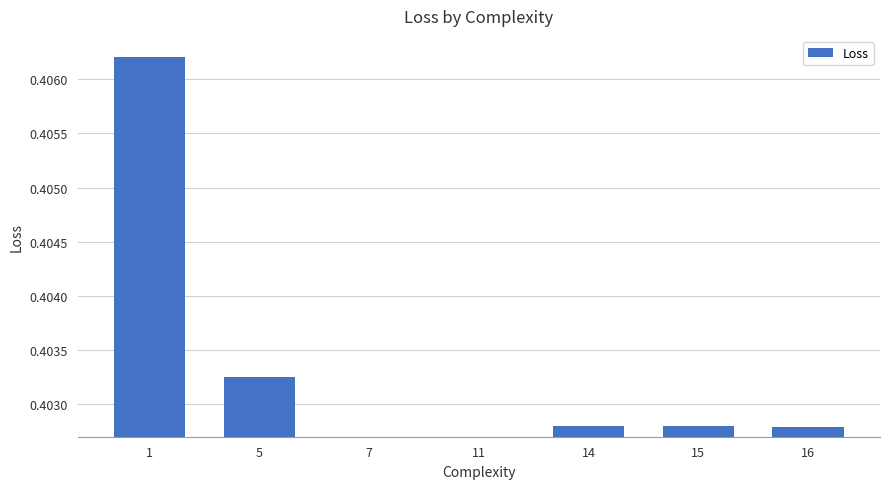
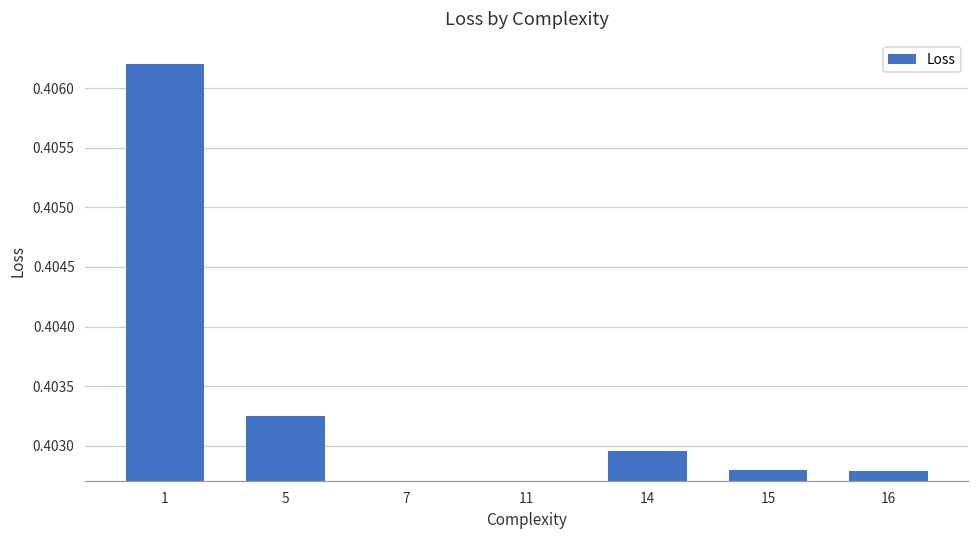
14: 0.40280 -> 0.40295
